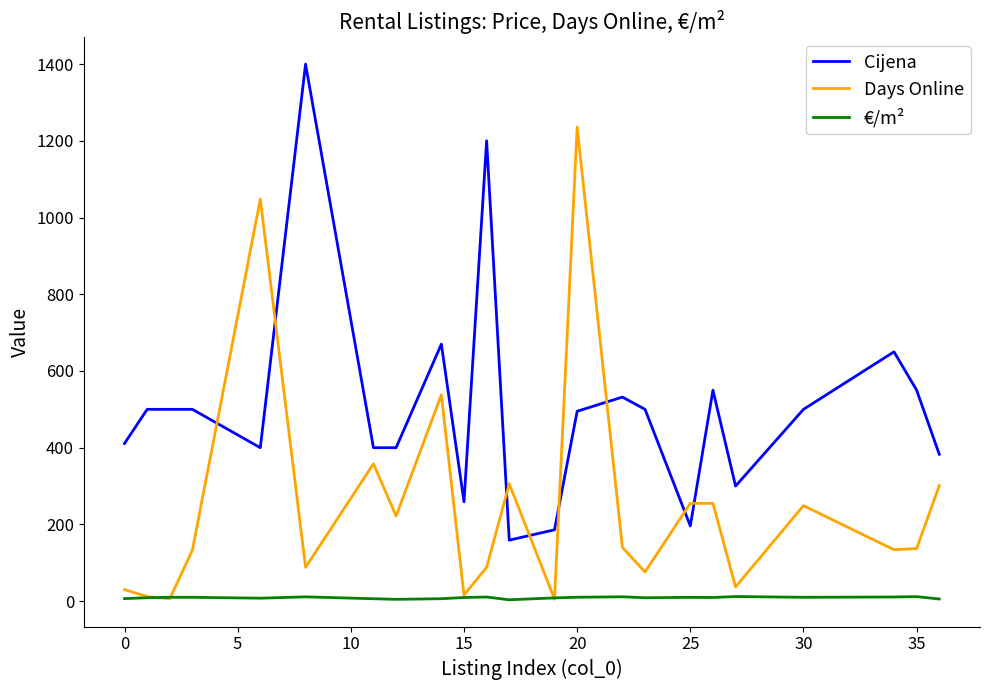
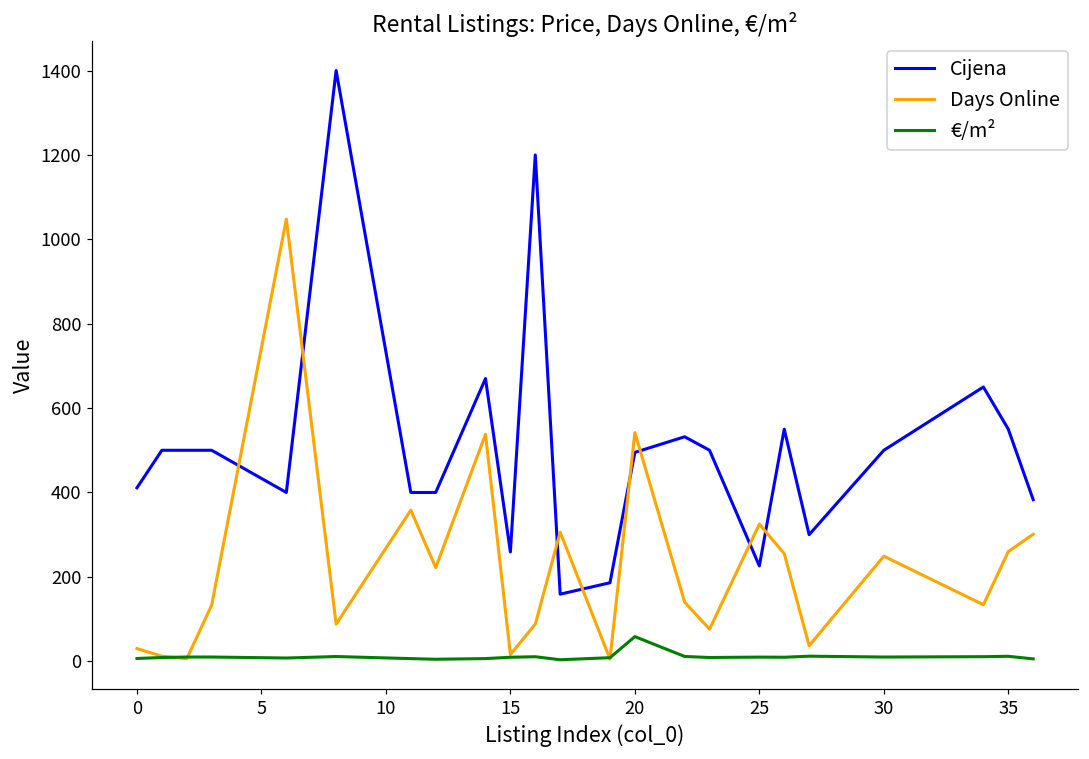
Days Online, 20: 1240 -> 540
€/m², 20: 10 -> 60
Cijena, 25: 200 -> 230
Days Online, 25: 260 -> 330
Days Online, 35: 140 -> 260
